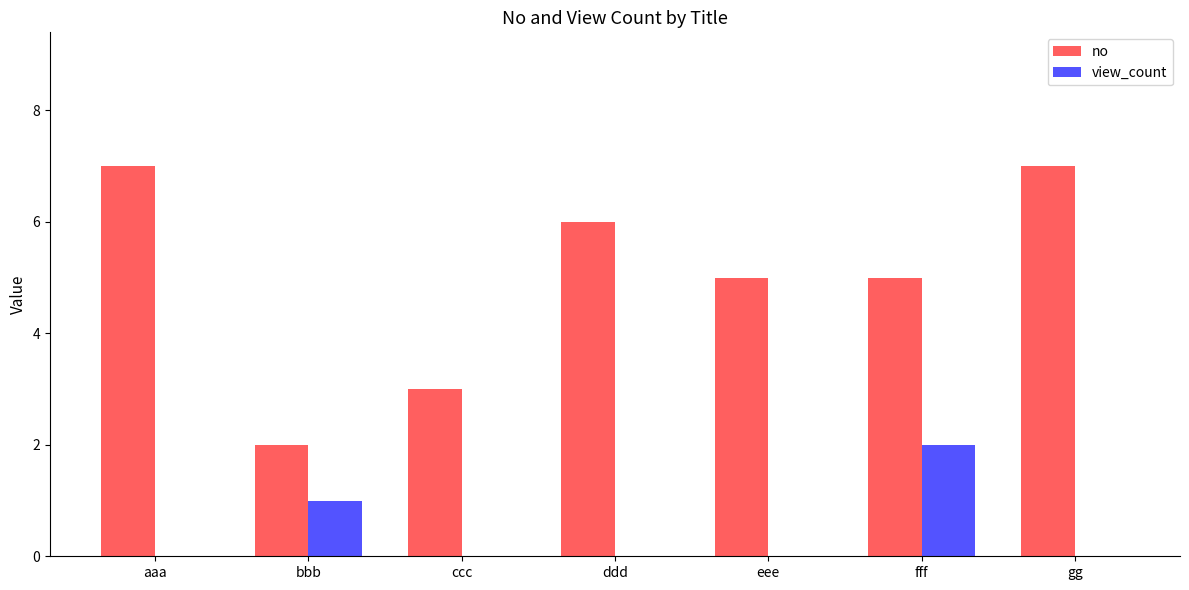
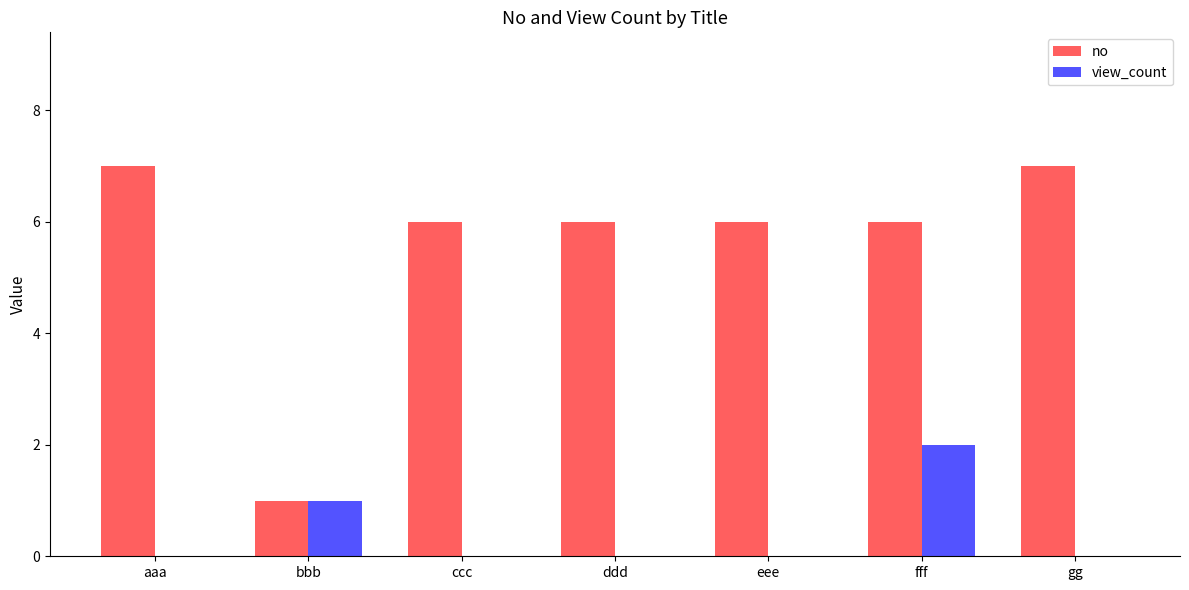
no, bbb: 2 -> 1
no, ccc: 3 -> 6
no, eee: 5 -> 6
no, fff: 5 -> 6
